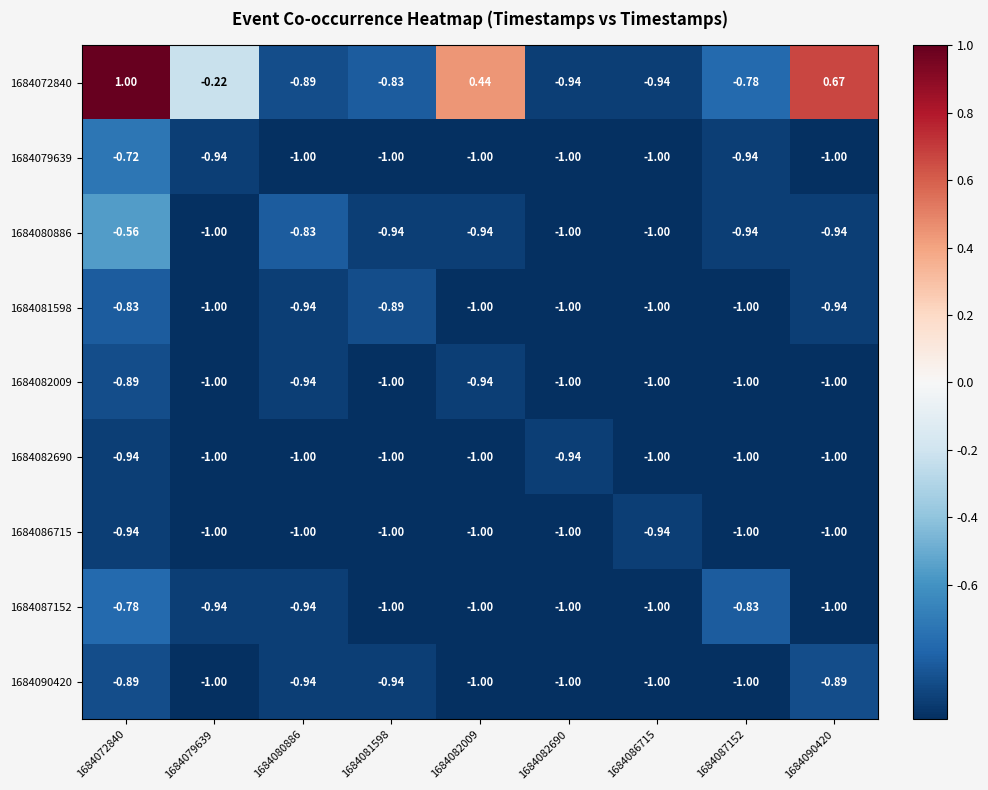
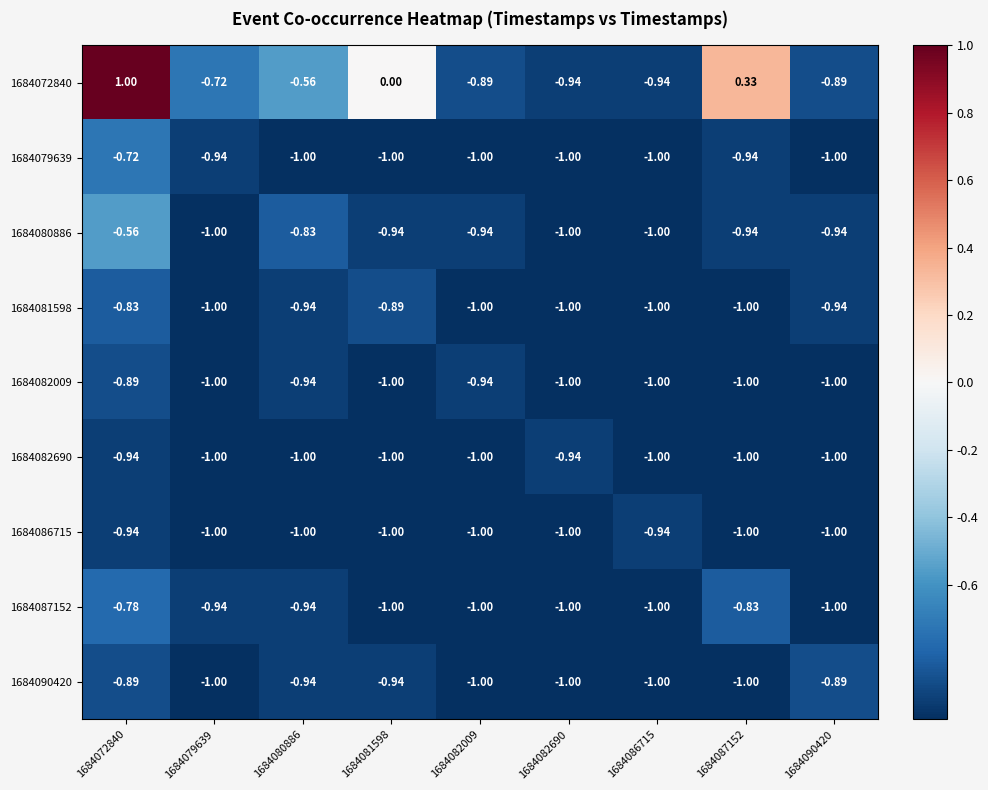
1684072840, 1684079639: -0.22 -> -0.72
1684072840, 1684080886: -0.89 -> -0.56
1684072840, 1684081598: -0.83 -> 0.00
1684072840, 1684082009: 0.44 -> -0.89
1684072840, 1684087152: -0.78 -> 0.33
1684072840, 1684090420: 0.67 -> -0.89
